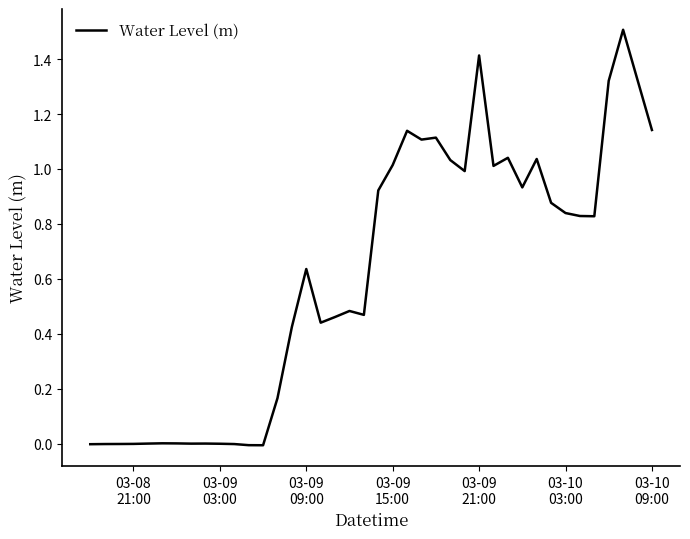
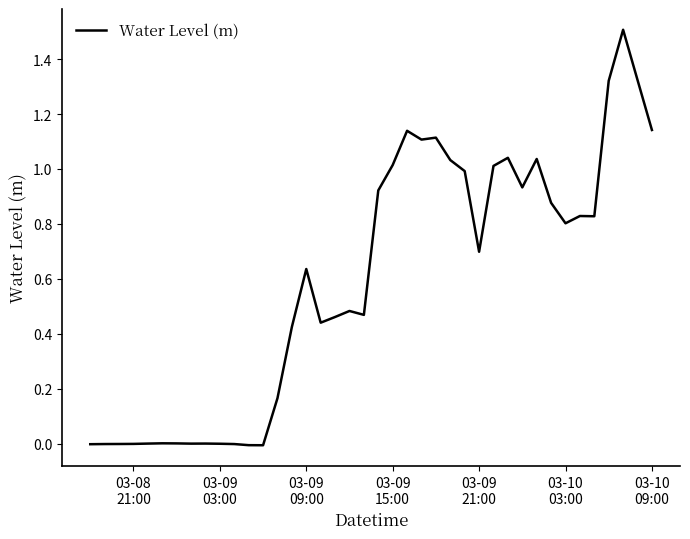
03-09 21:00: 1.41 -> 0.70
03-10 03:00: 0.84 -> 0.80
